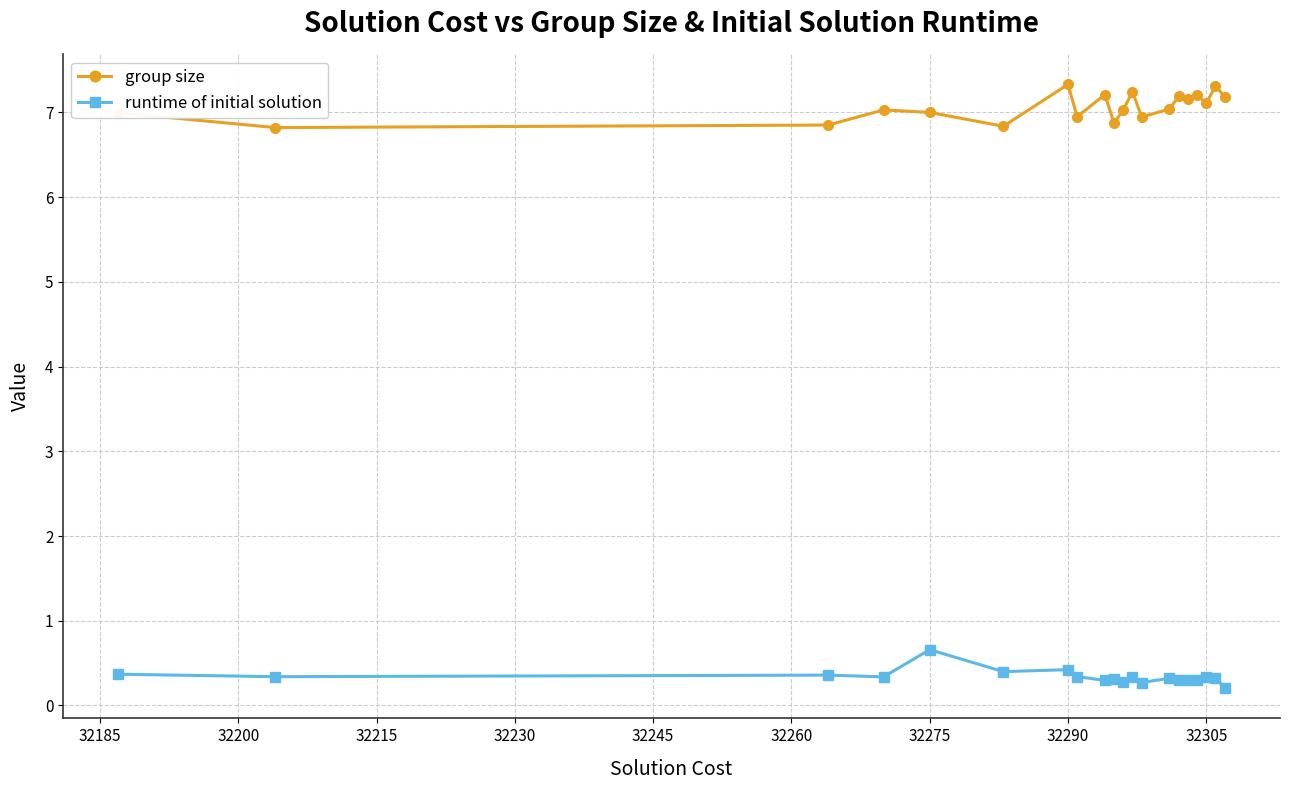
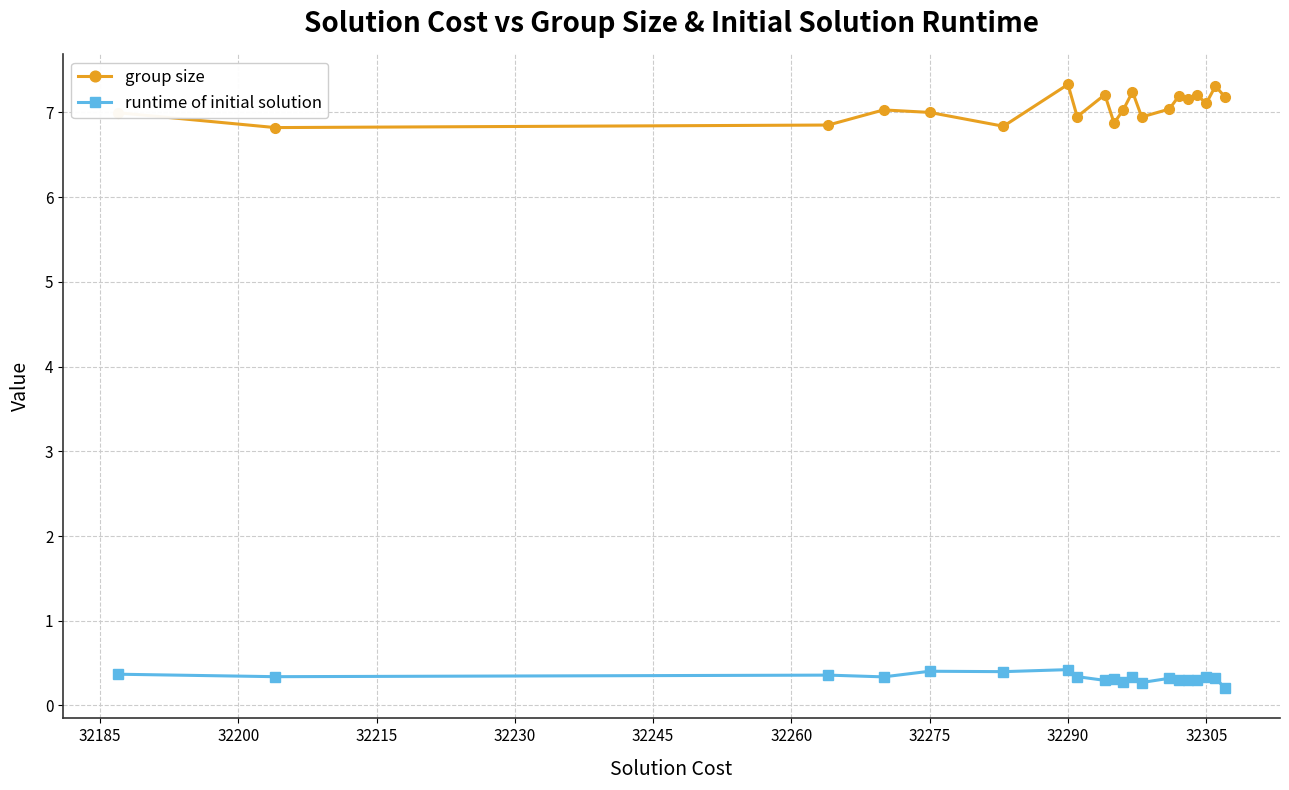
runtime of initial solution, 32275: 0.7 -> 0.4
